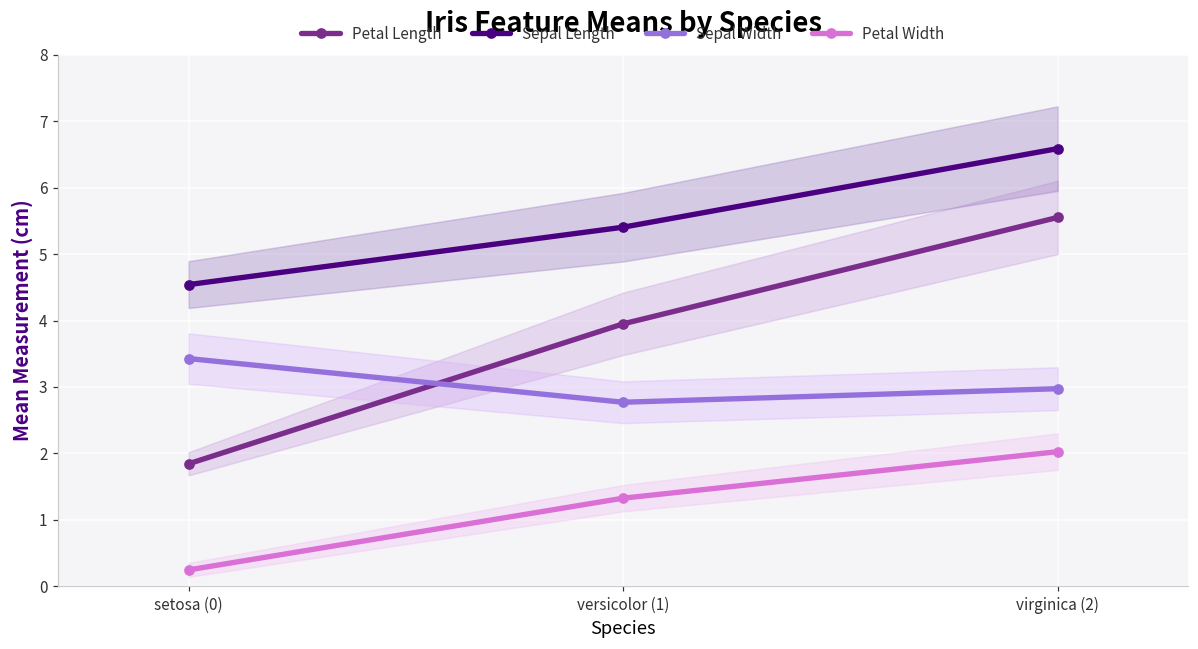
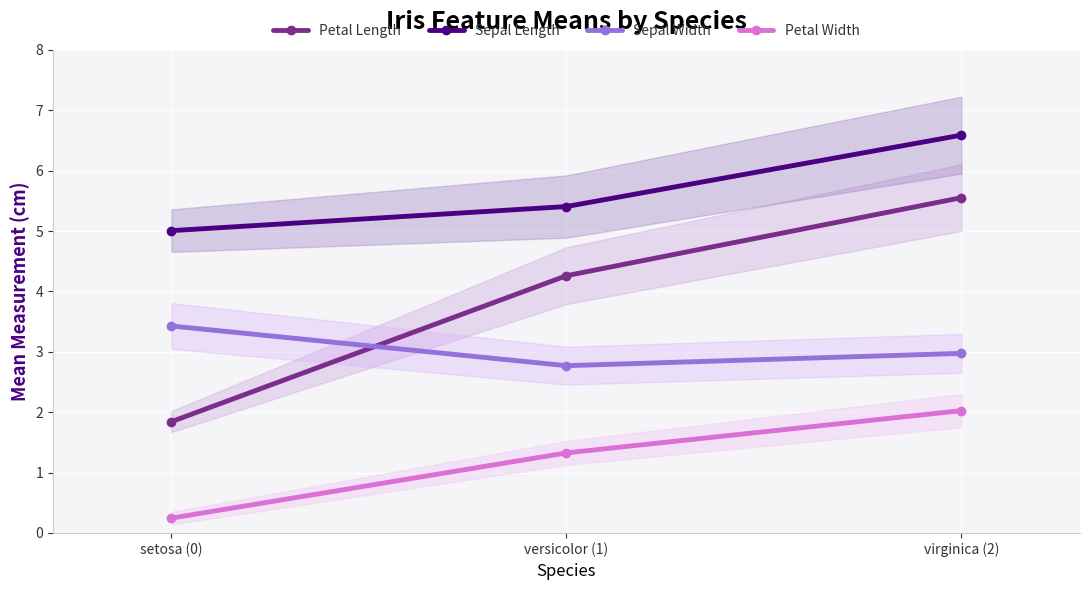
Sepal Length, setosa (0): 4.5 -> 5.0
Petal Length, versicolor (1): 4.0 -> 4.3
